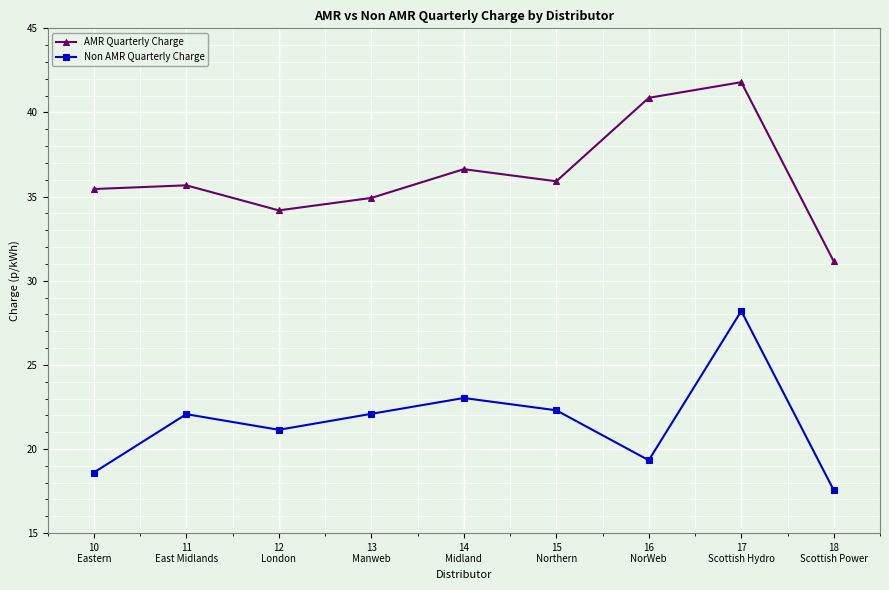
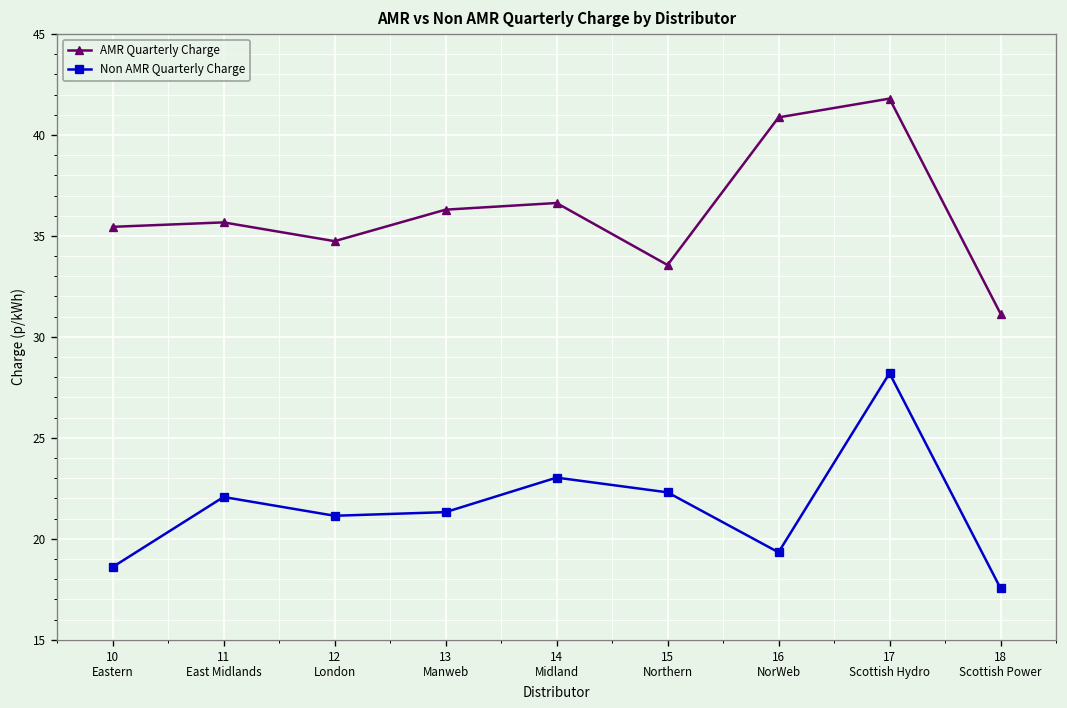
AMR Quarterly Charge, 12 London: 34.2 -> 34.7
AMR Quarterly Charge, 13 Manweb: 34.9 -> 36.3
Non AMR Quarterly Charge, 13 Manweb: 22.1 -> 21.3
AMR Quarterly Charge, 15 Northern: 35.9 -> 33.6
